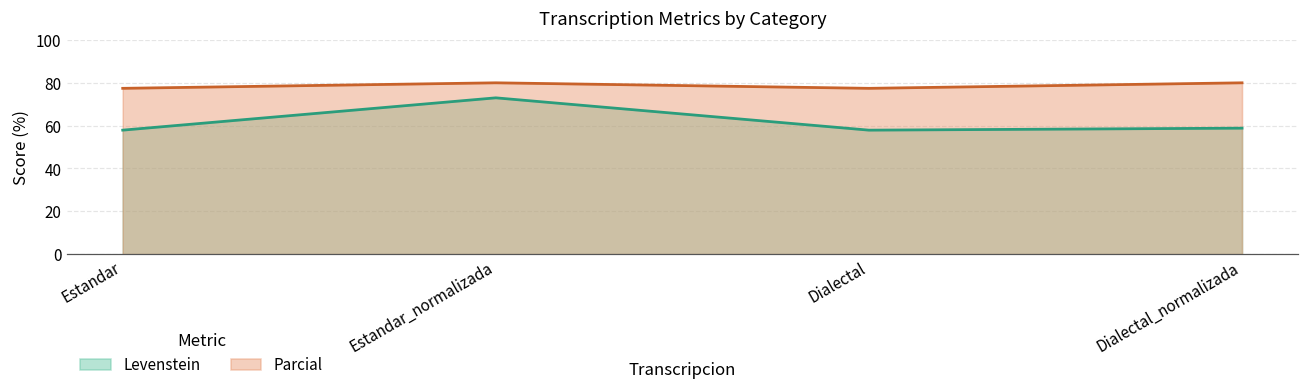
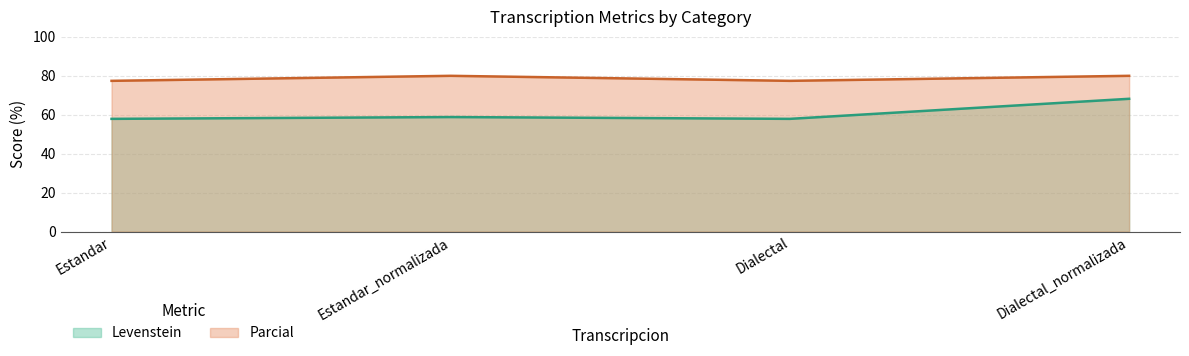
Levenstein, Estandar_normalizada: 73 -> 59
Levenstein, Dialectal_normalizada: 59 -> 68
